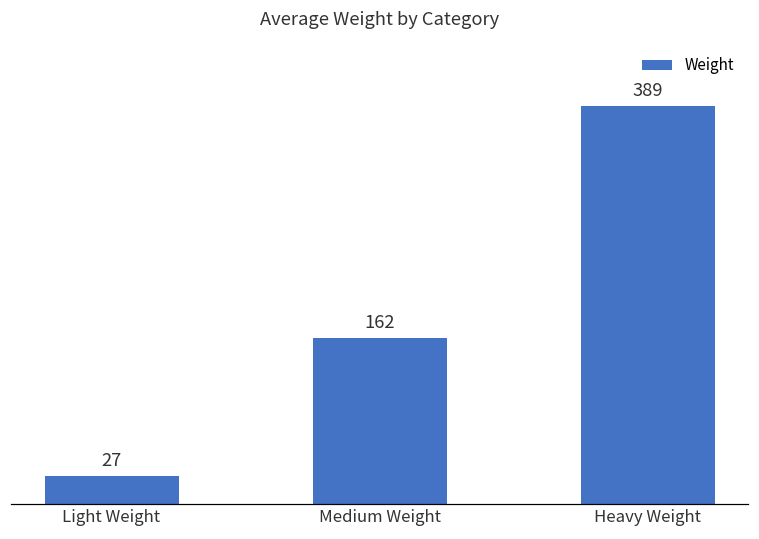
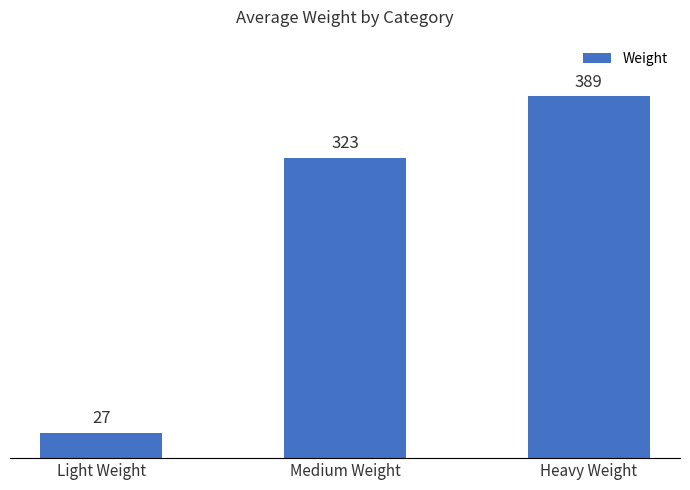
Medium Weight: 162 -> 323
